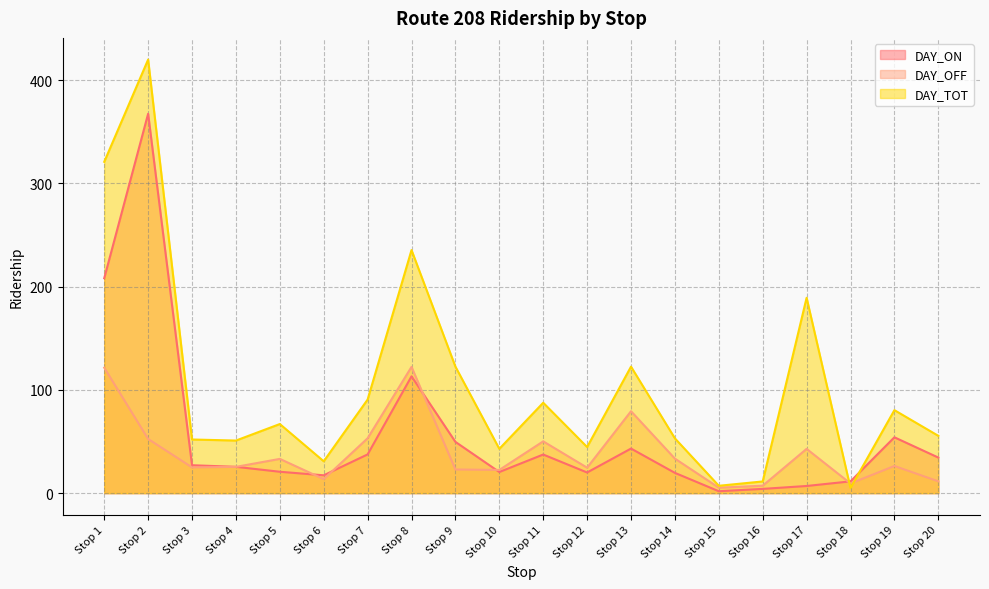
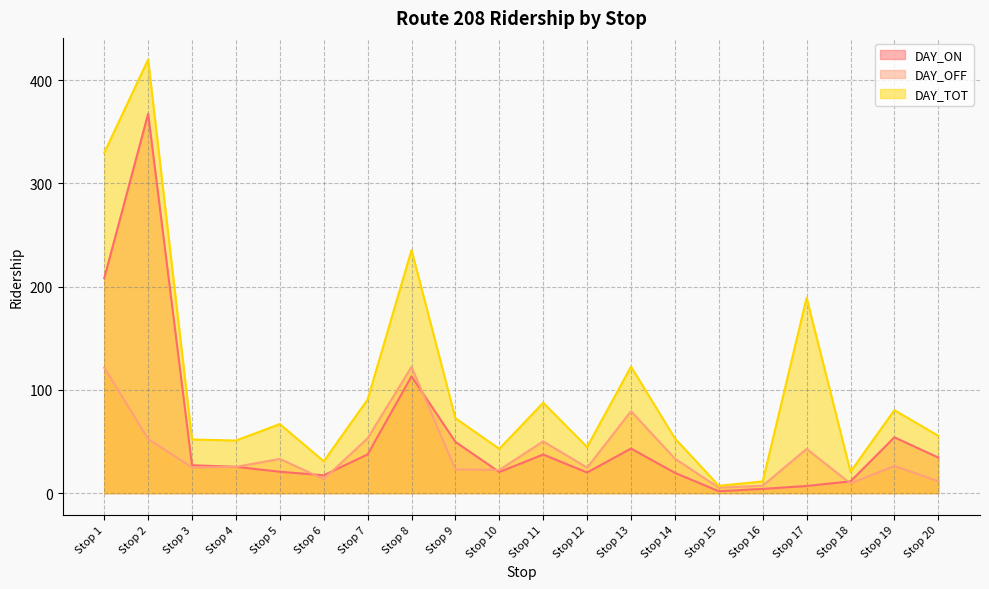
DAY_TOT, Stop 1: 321 -> 330
DAY_TOT, Stop 9: 123 -> 73
DAY_TOT, Stop 18: 5 -> 21
